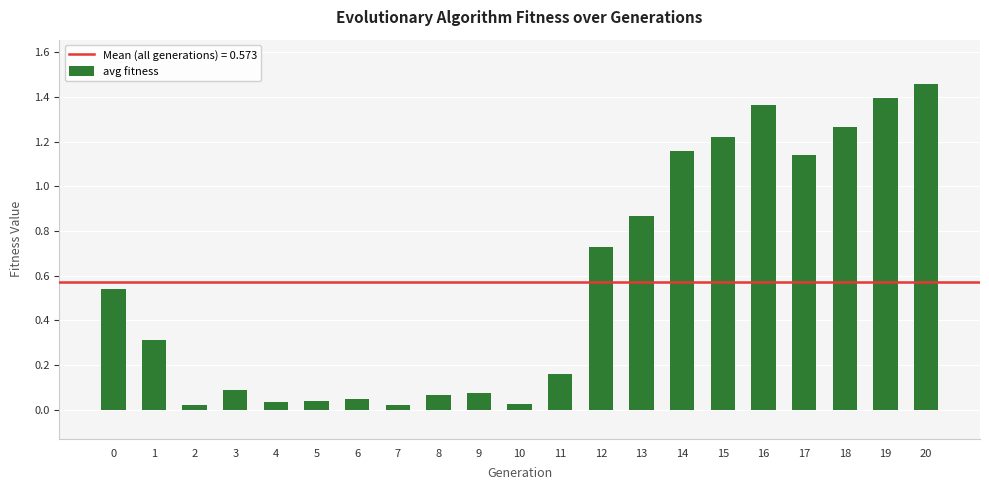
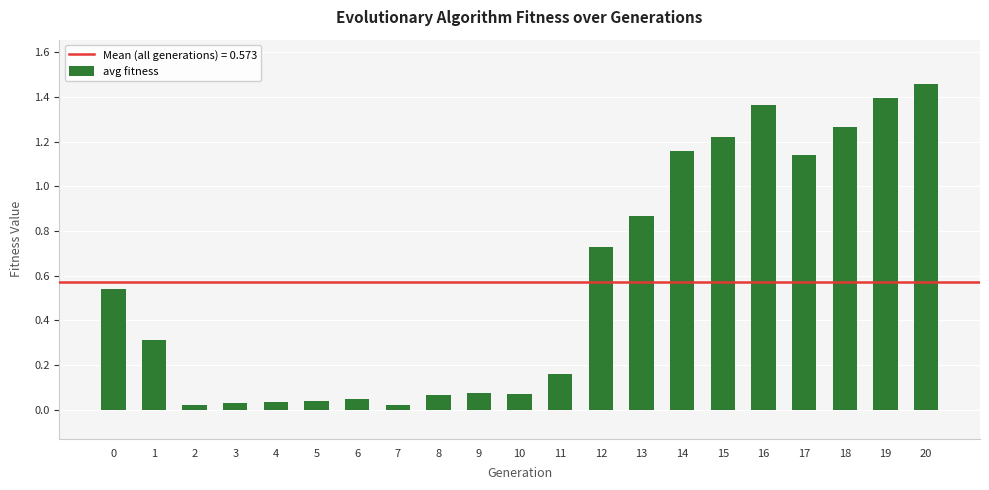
3: 0.09 -> 0.03
10: 0.03 -> 0.07
